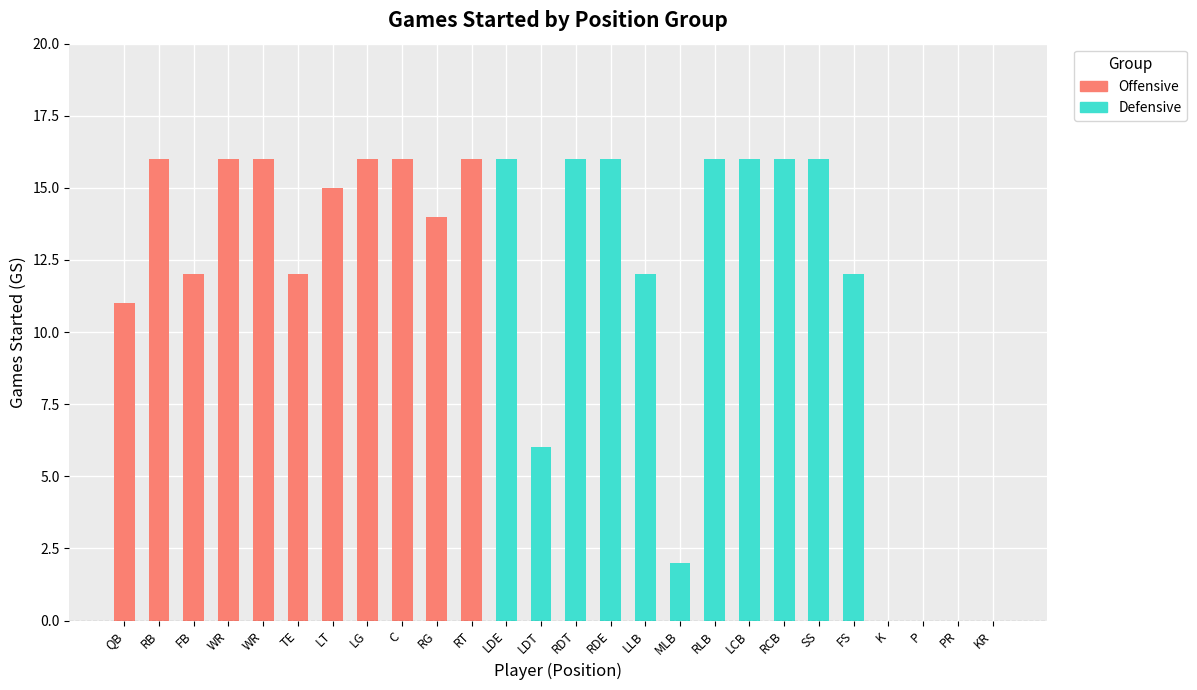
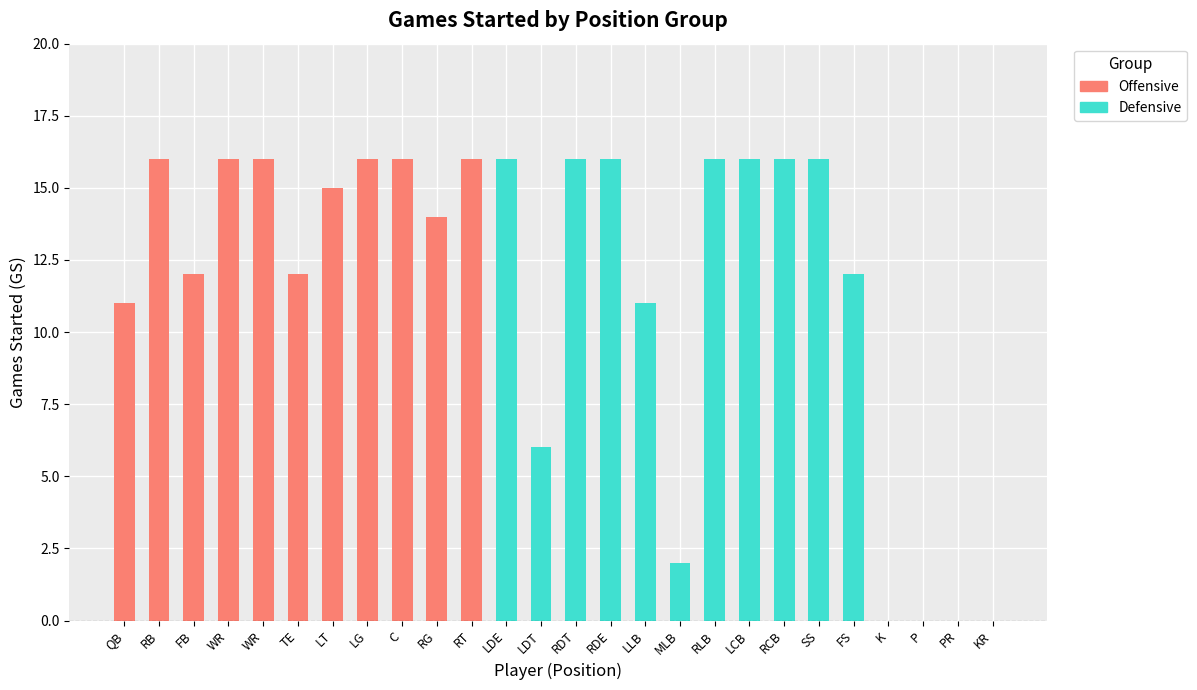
Defensive, LLB: 12 -> 11
